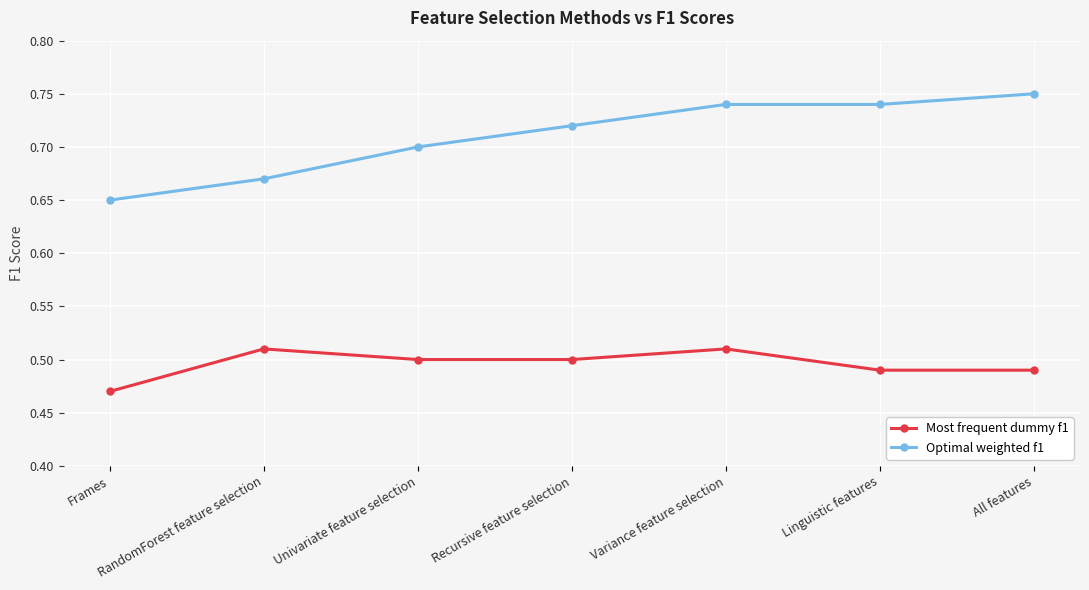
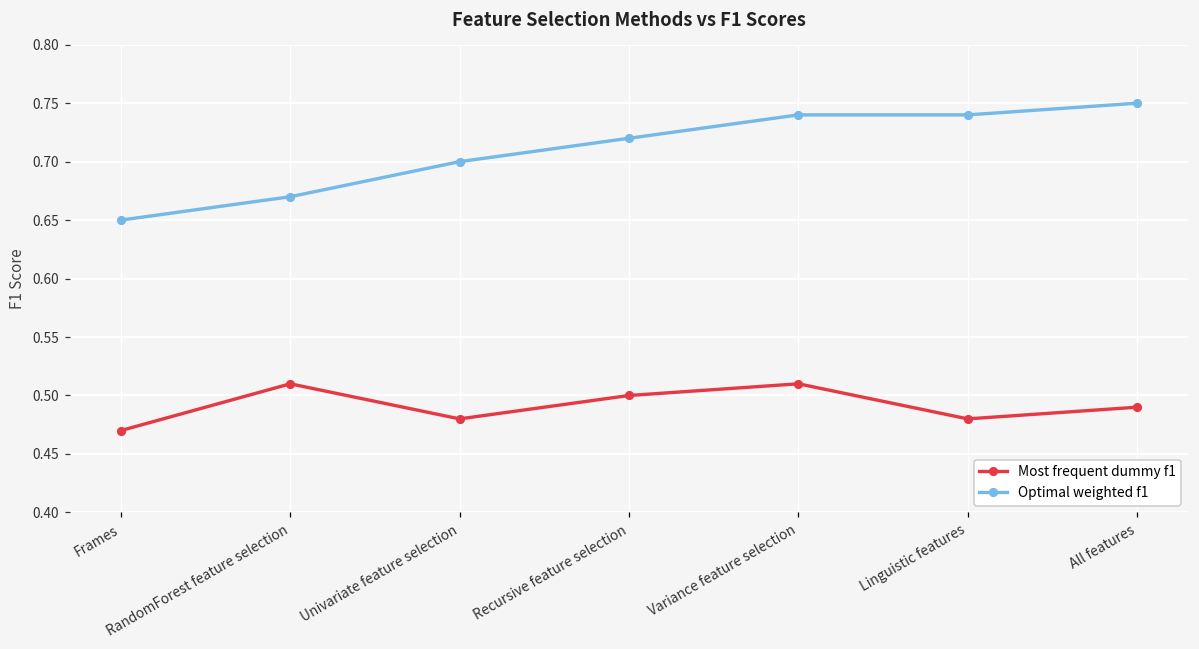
Most frequent dummy f1, Univariate feature selection: 0.50 -> 0.48
Most frequent dummy f1, Linguistic features: 0.49 -> 0.48
